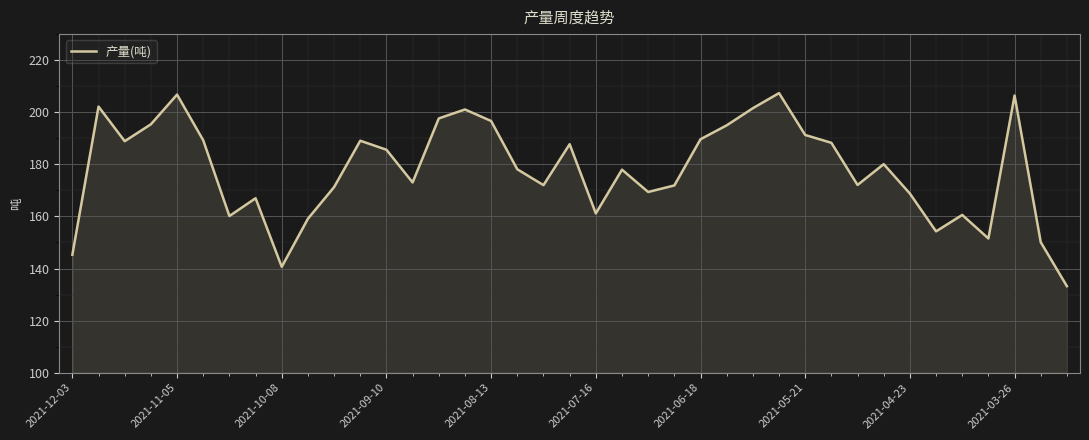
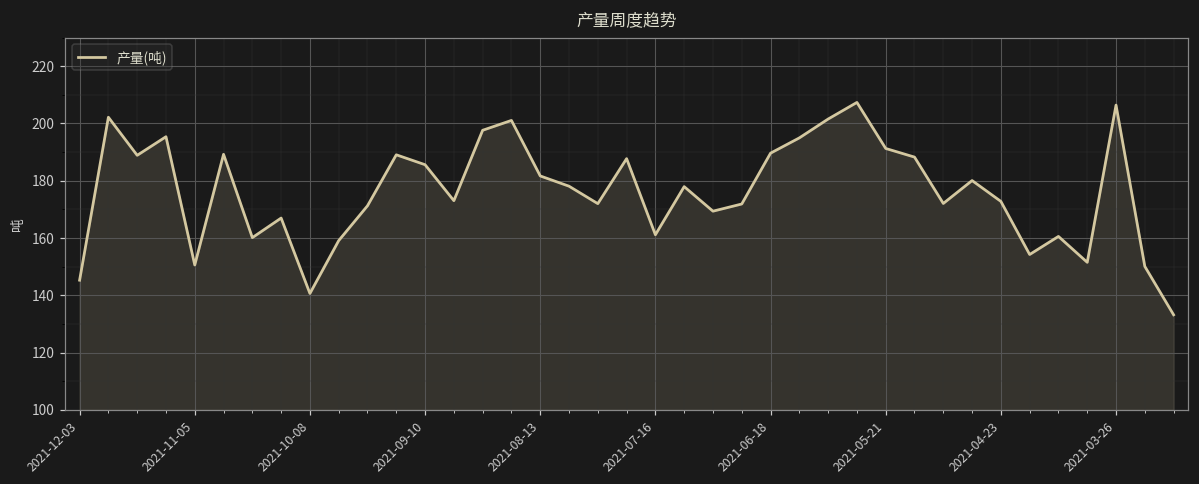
2021-11-05: 207 -> 151
2021-08-13: 197 -> 182
2021-04-23: 169 -> 173
